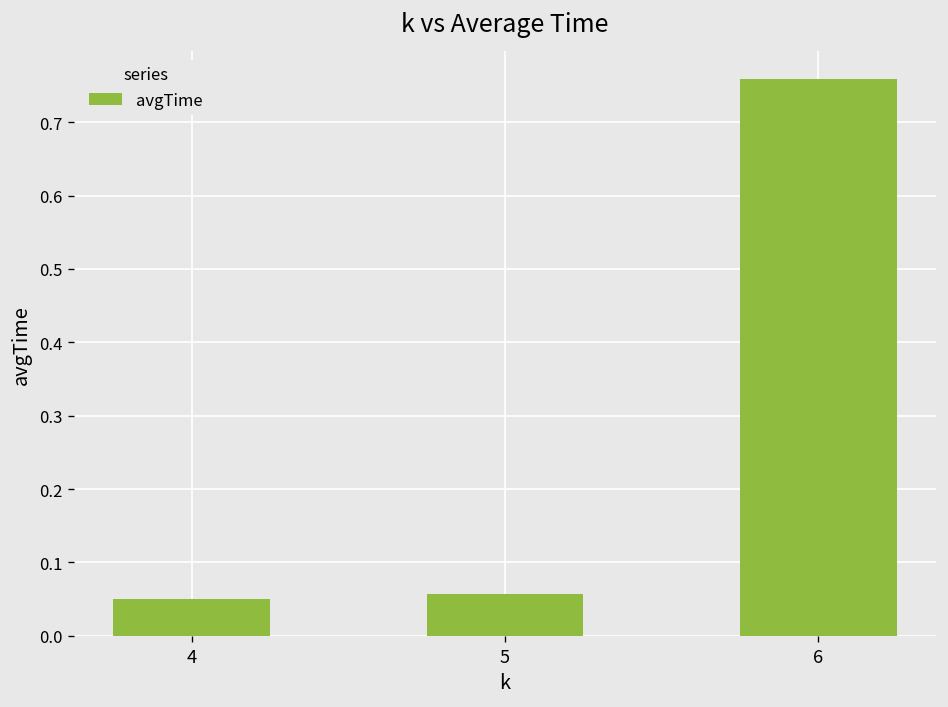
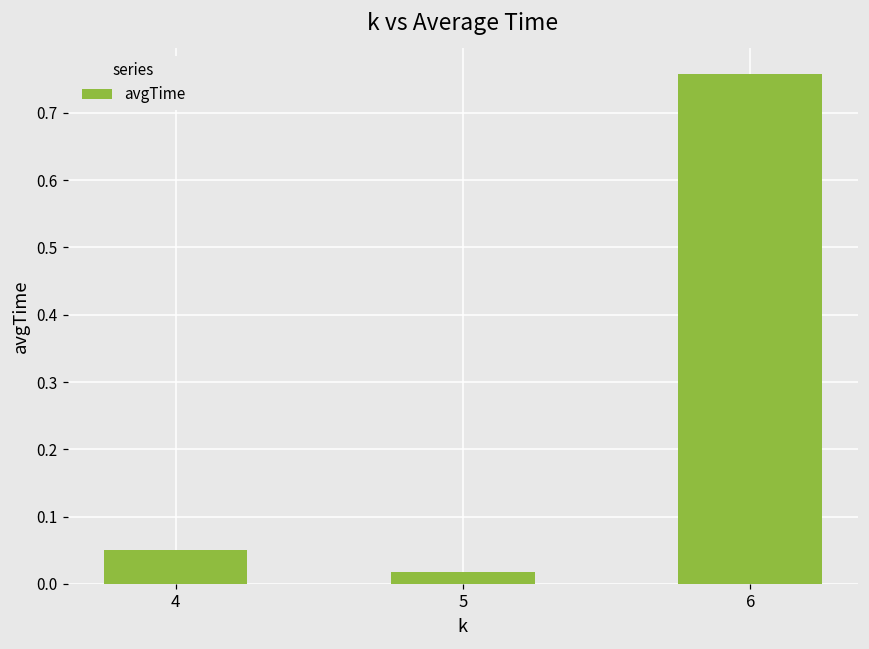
5: 0.06 -> 0.02
